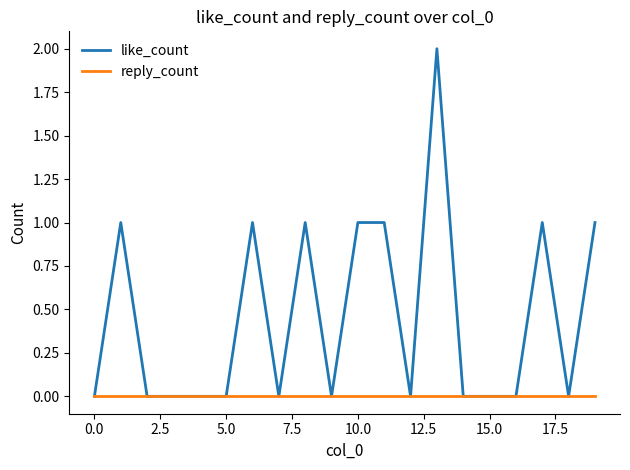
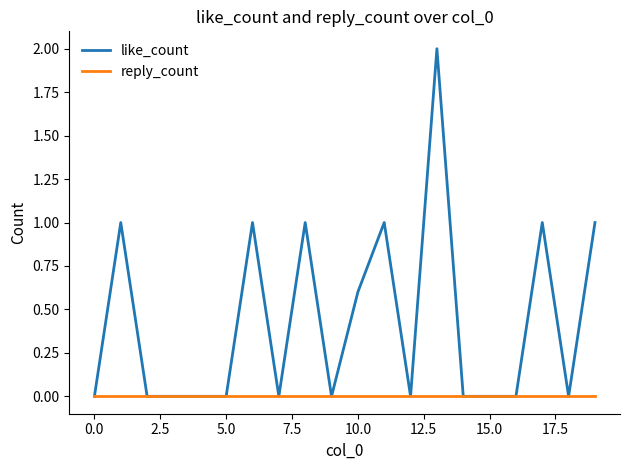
like_count, 10.0: 1.0 -> 0.6
